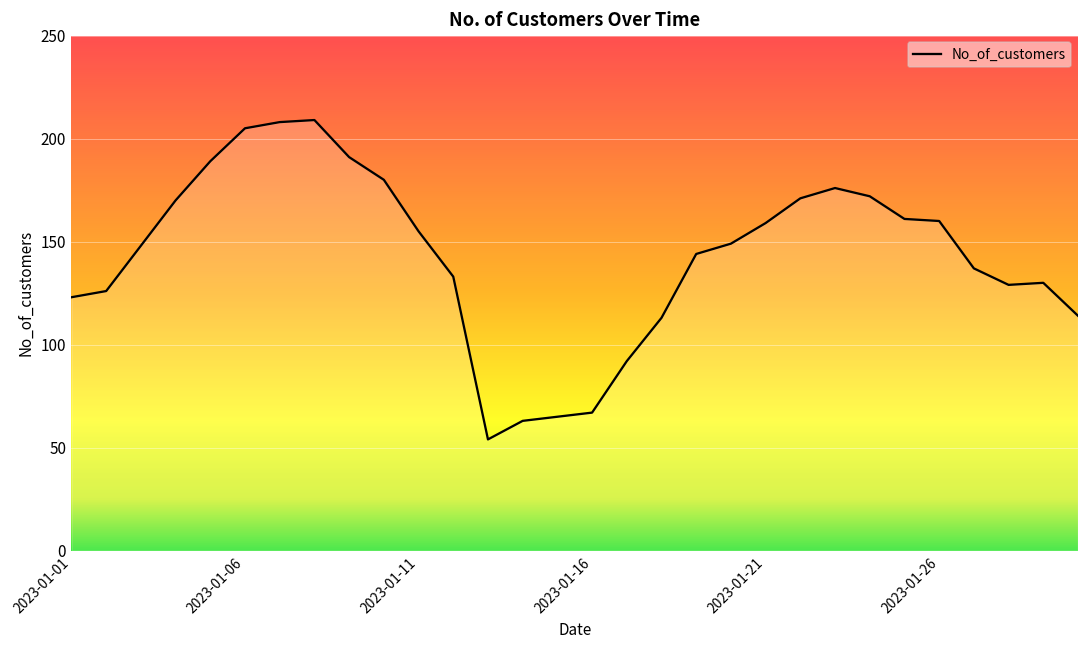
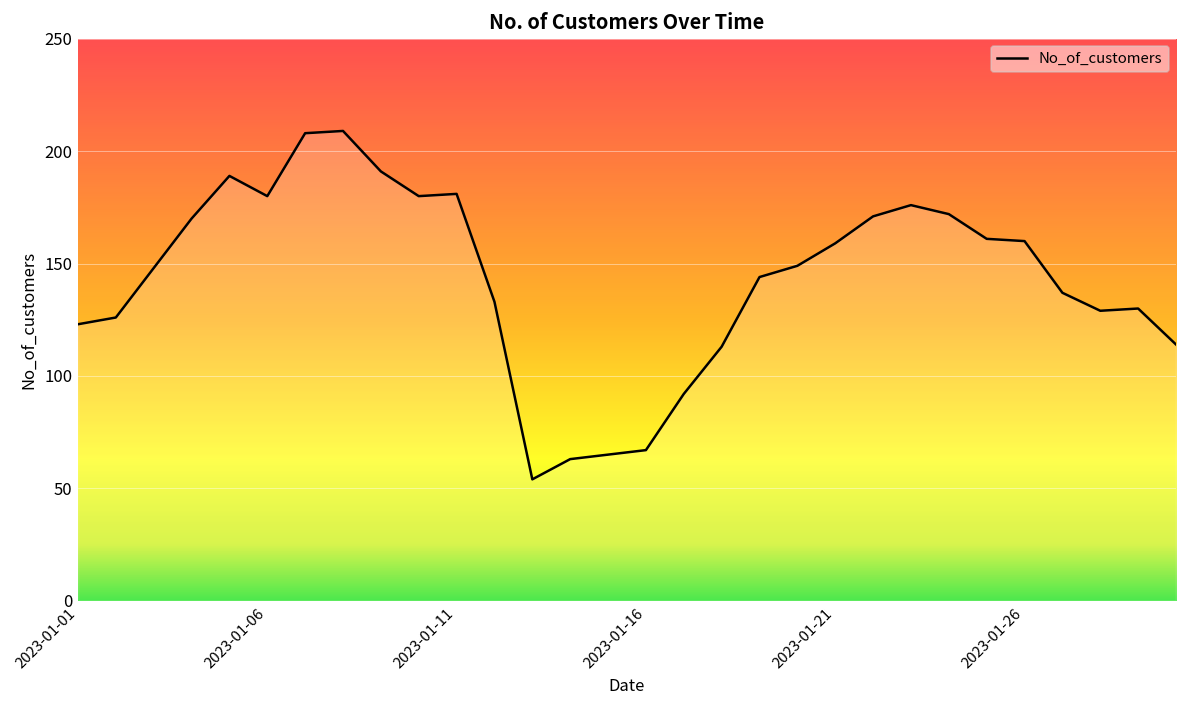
2023-01-06: 205 -> 180
2023-01-11: 155 -> 181
